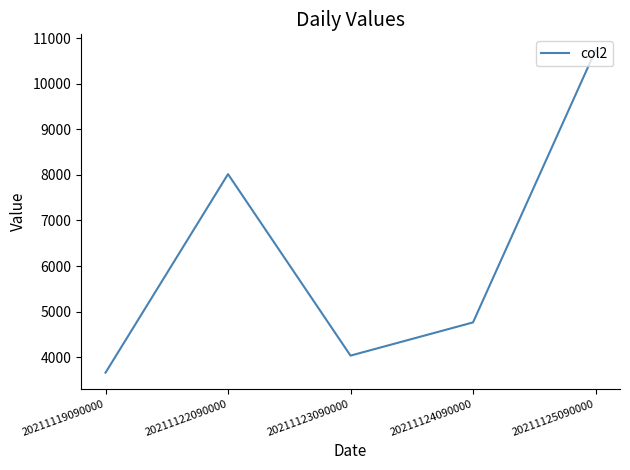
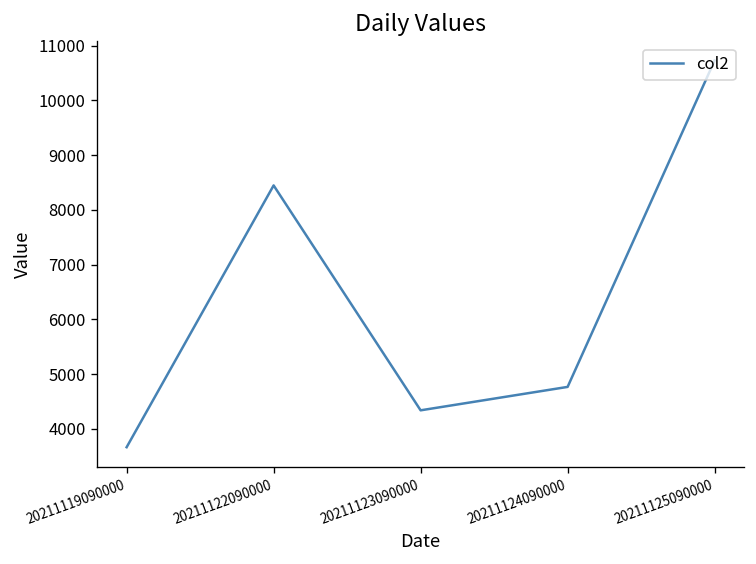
20211122090000: 8000 -> 8400
20211123090000: 4000 -> 4300
